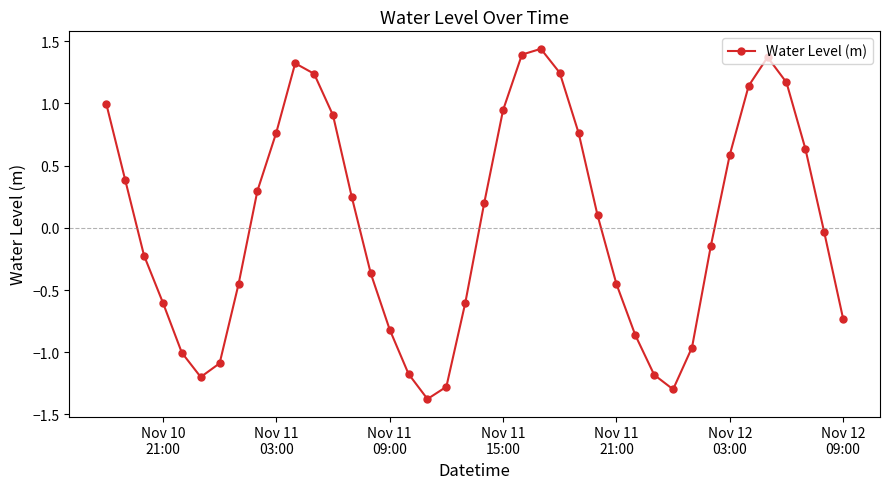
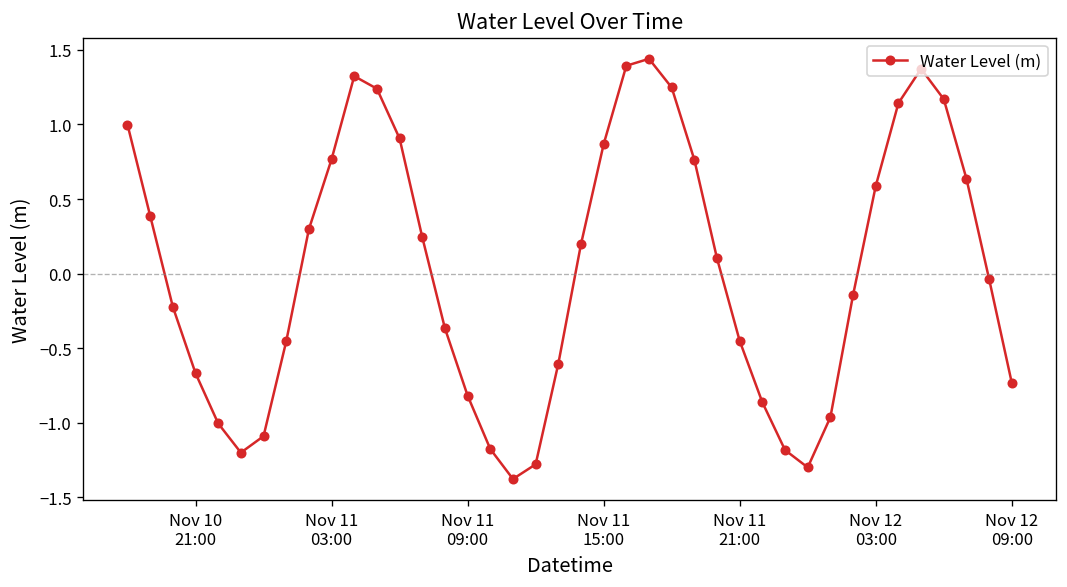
Nov 10 21:00: -0.60 -> -0.67
Nov 11 15:00: 0.95 -> 0.87
